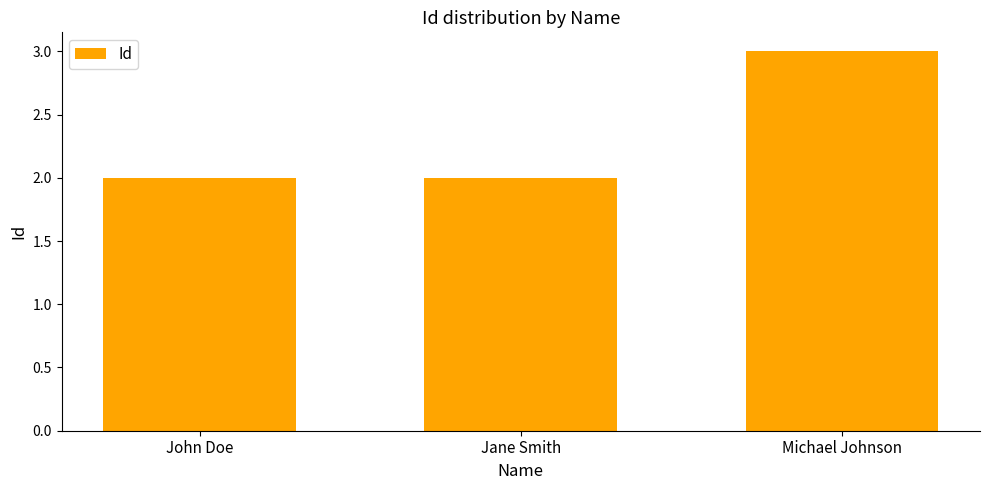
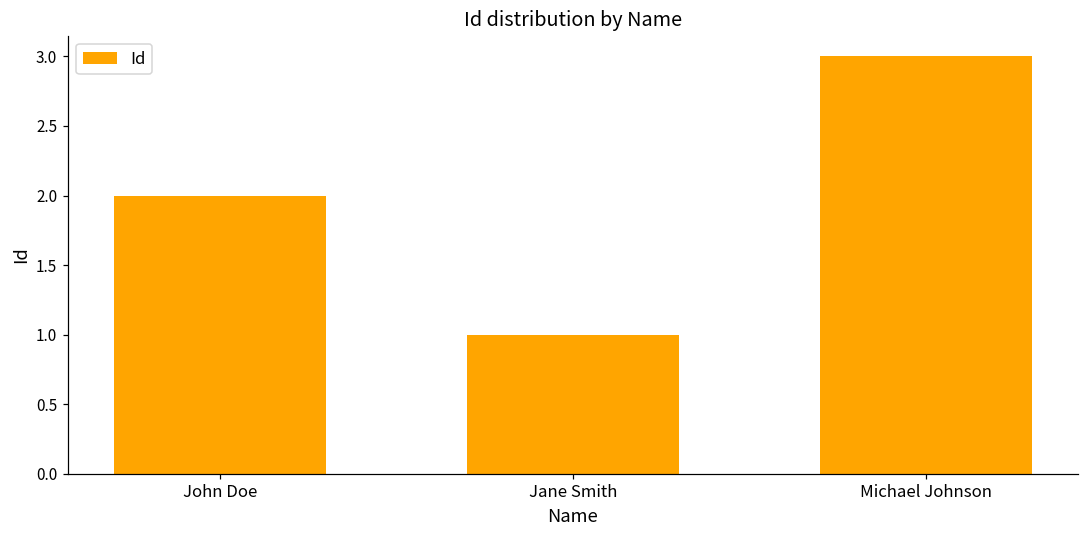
Jane Smith: 2 -> 1
